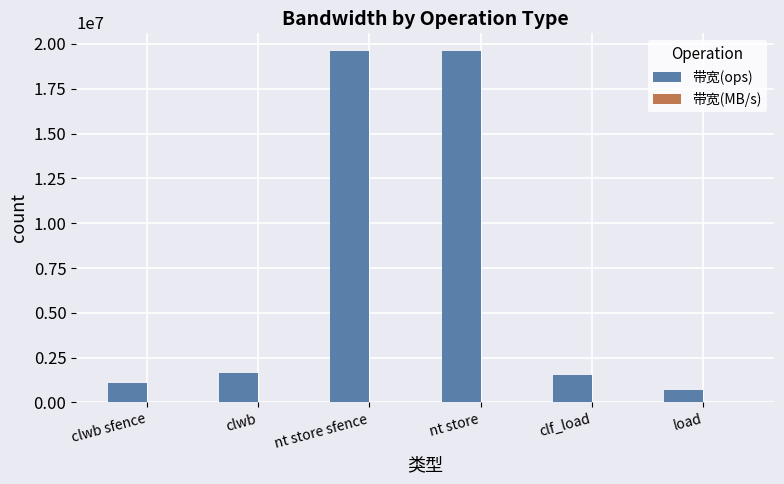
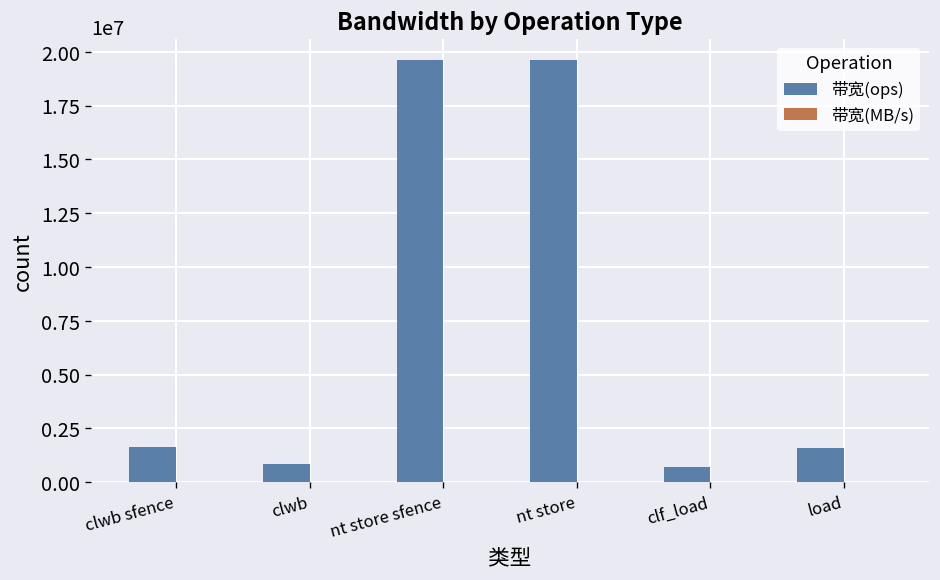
带宽(ops), clwb sfence: 1100000 -> 1600000
带宽(ops), clwb: 1600000 -> 900000
带宽(ops), clf_load: 1500000 -> 700000
带宽(ops), load: 700000 -> 1600000
